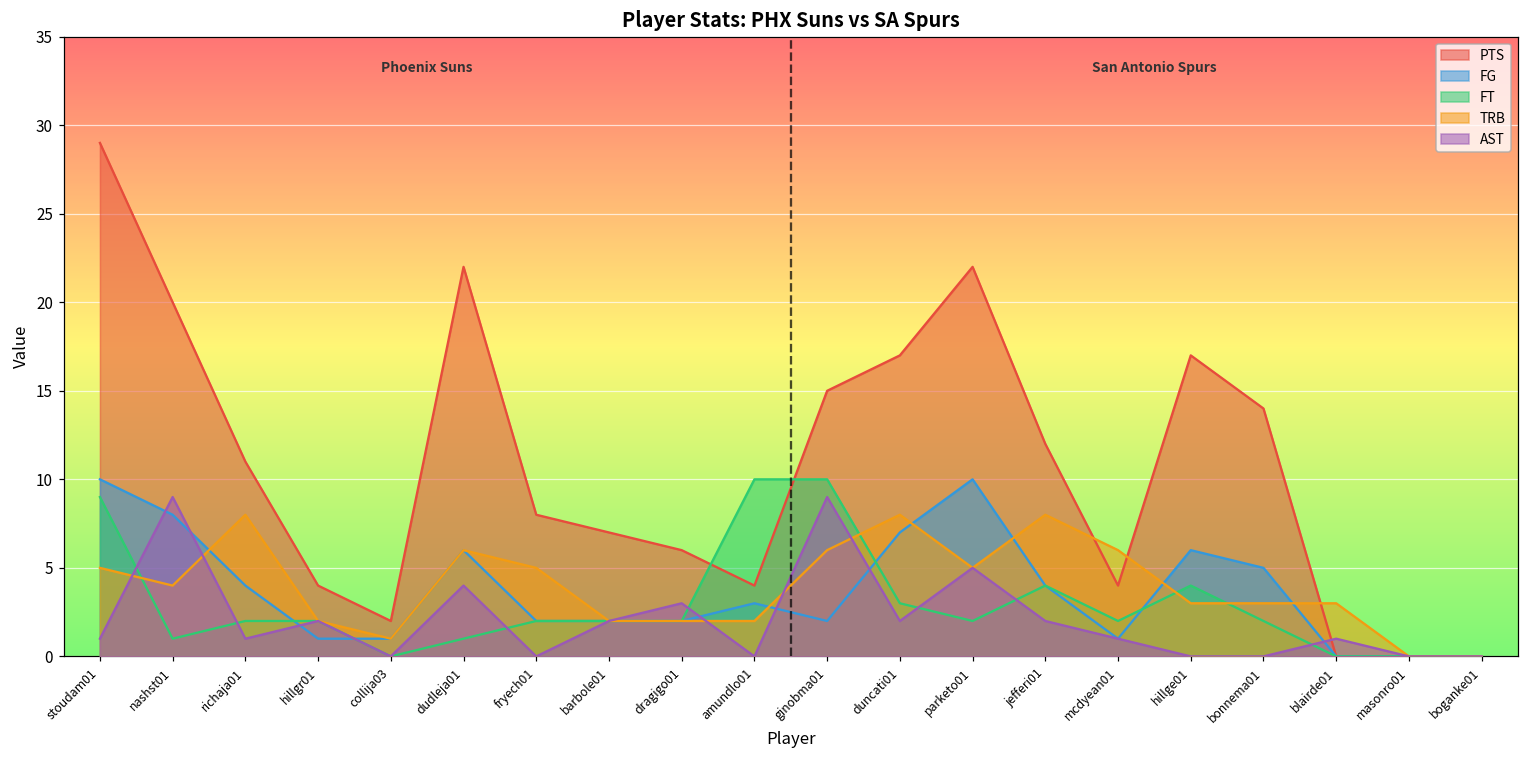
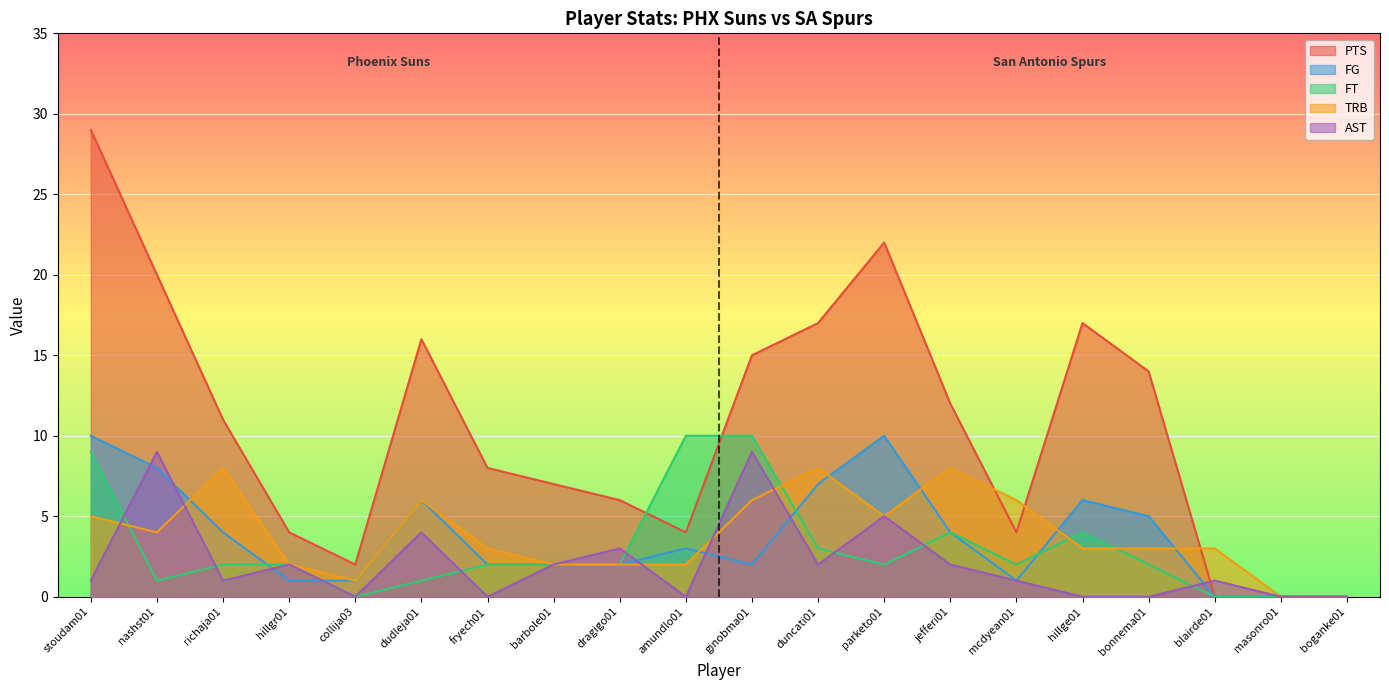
PTS, dudleja01: 22 -> 16
TRB, fryech01: 5 -> 3
